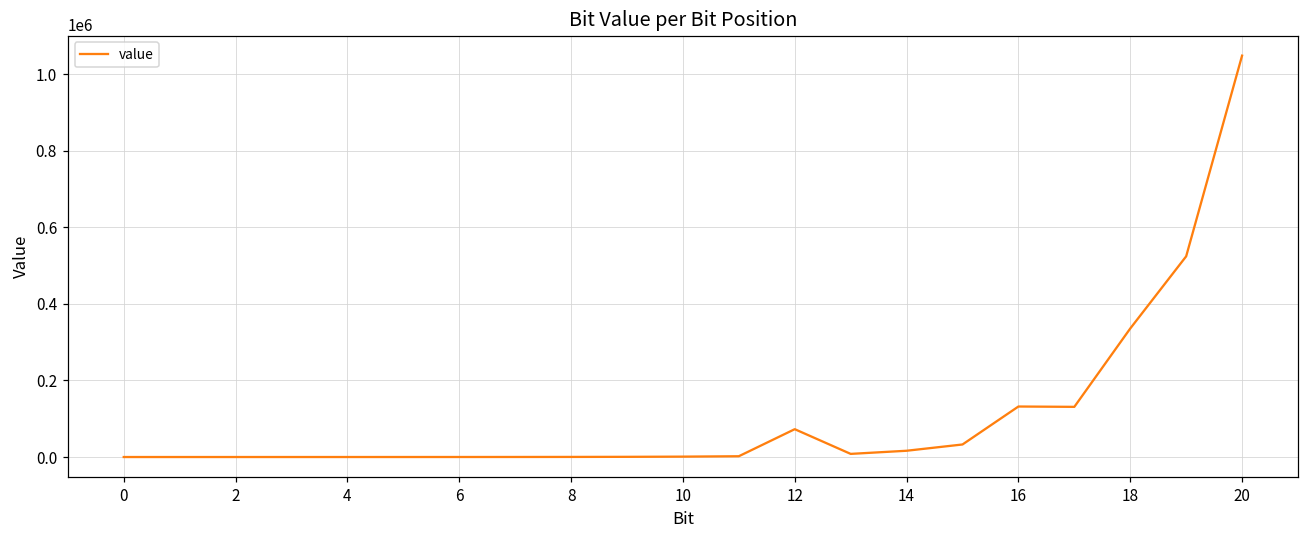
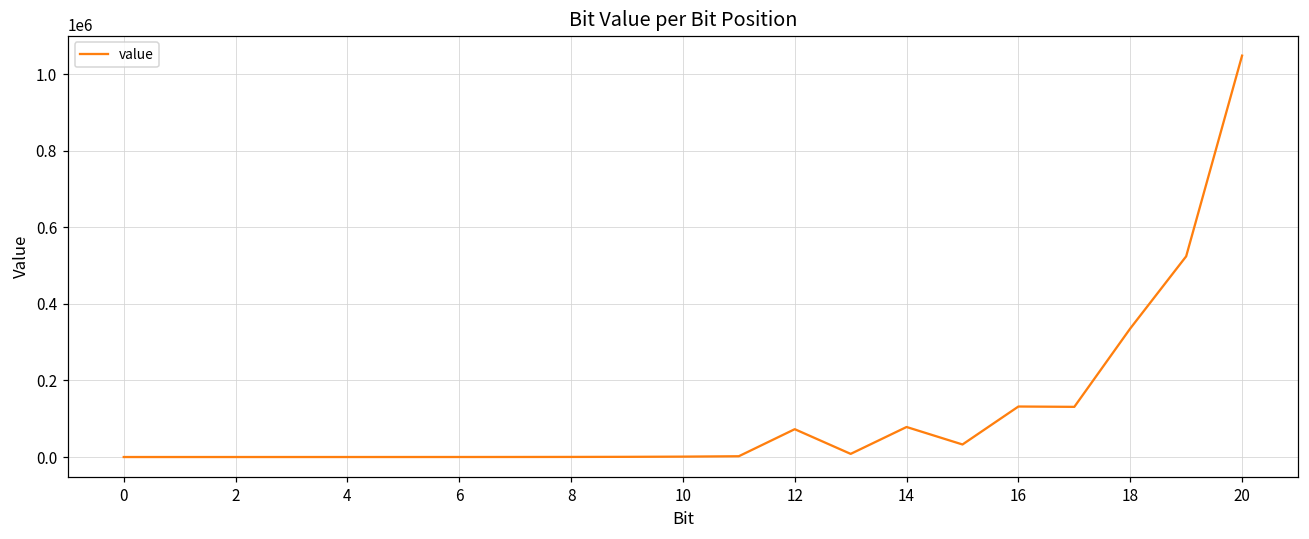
14: 20000 -> 80000
